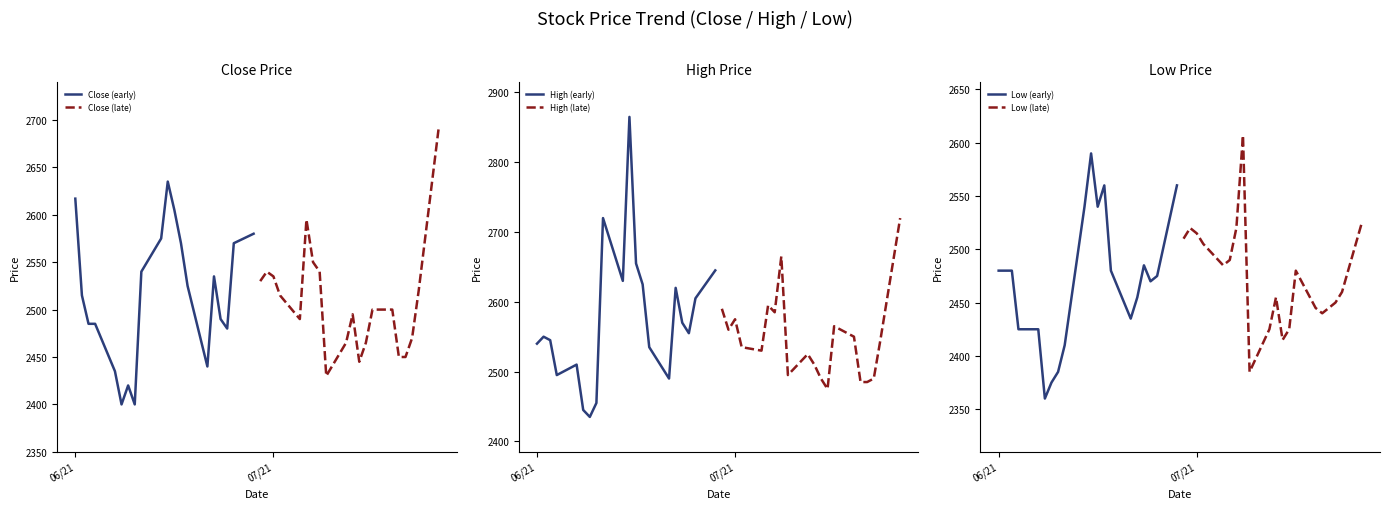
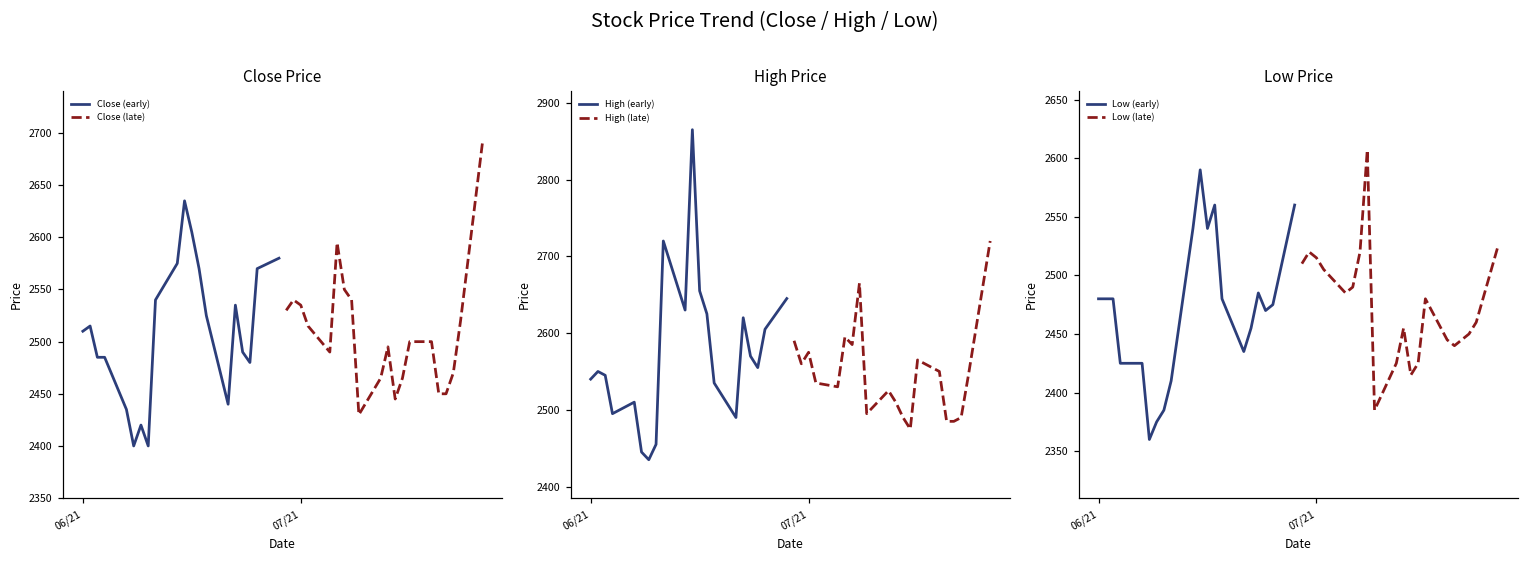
Close Price, Close (early), 06/21: 2620 -> 2510
